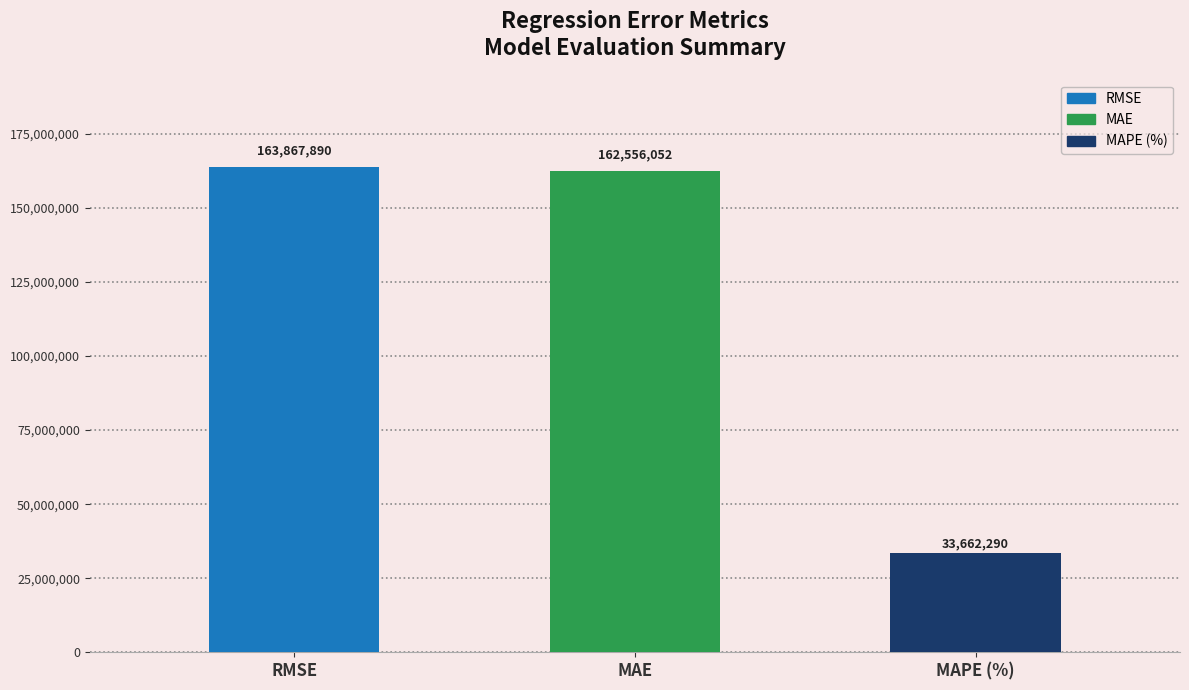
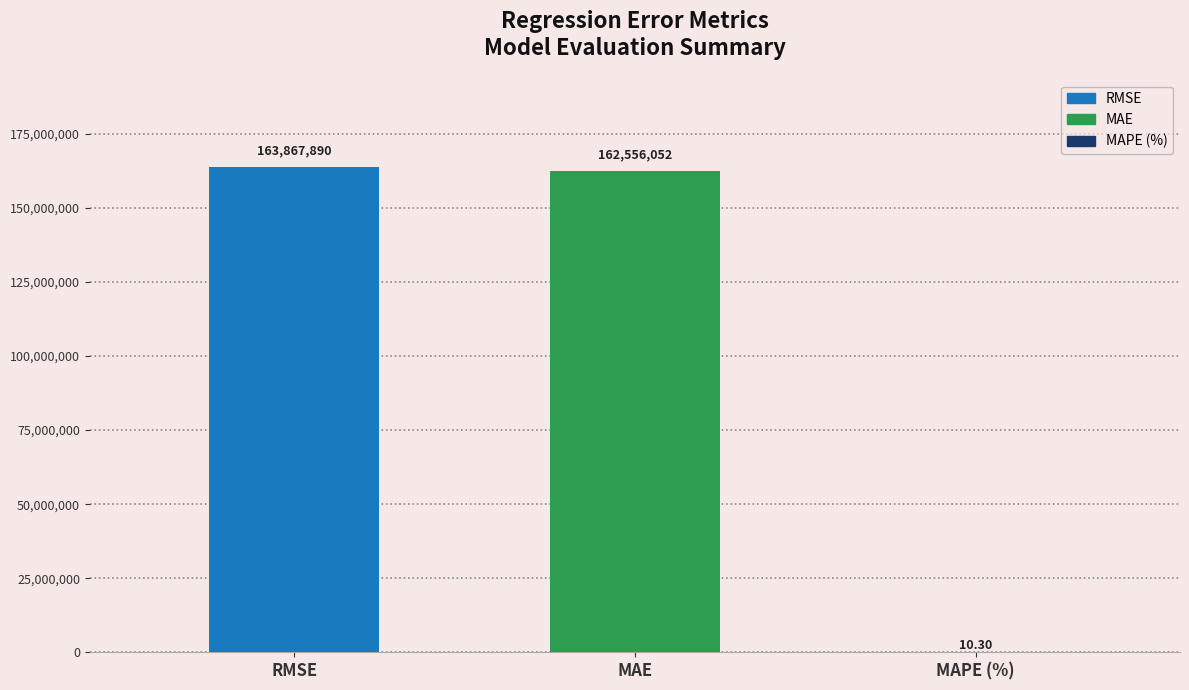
MAPE (%): 33,662,290 -> 10.30
